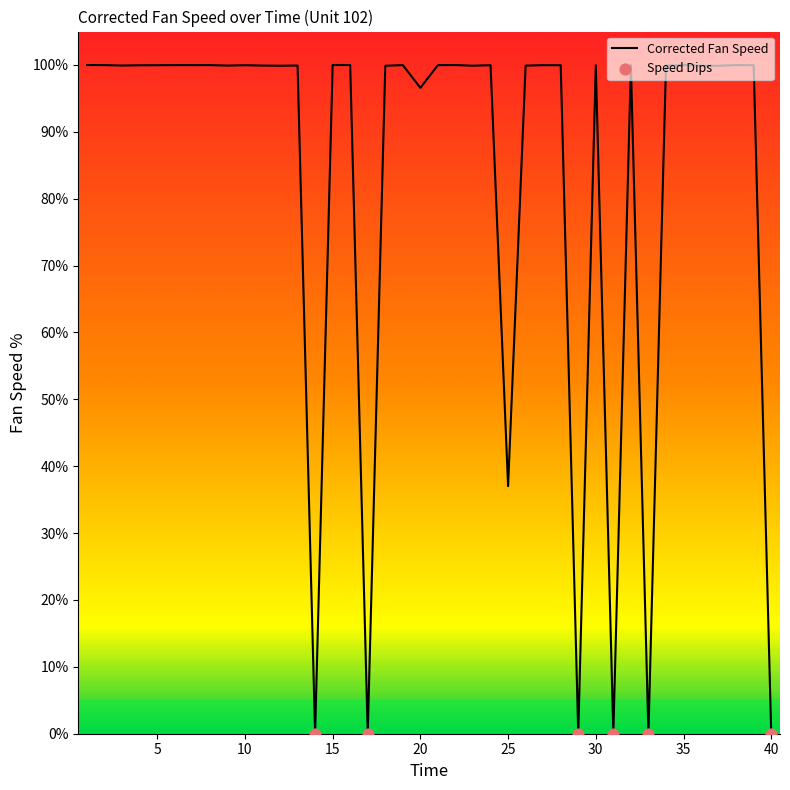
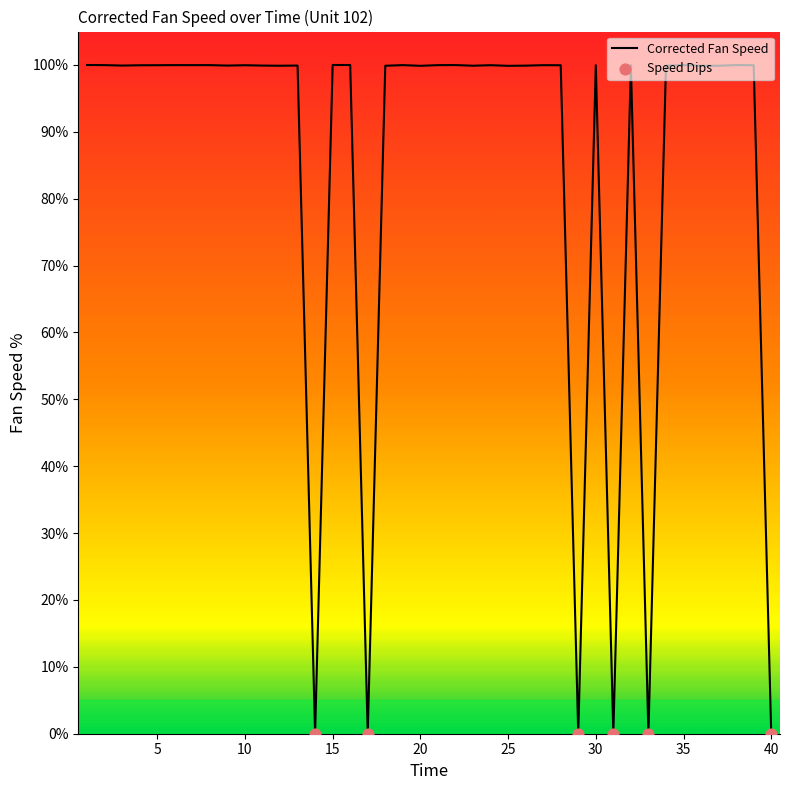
Corrected Fan Speed, 20: 97% -> 100%
Corrected Fan Speed, 25: 37% -> 100%
